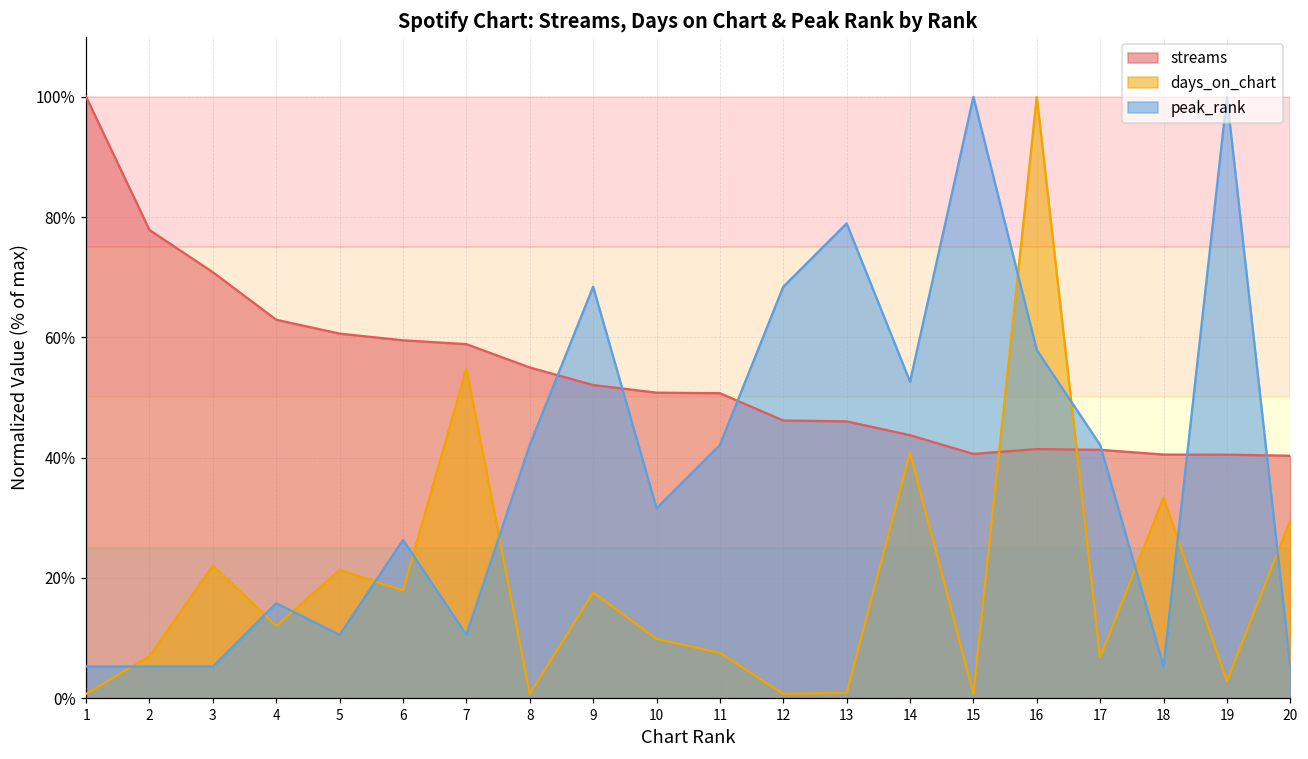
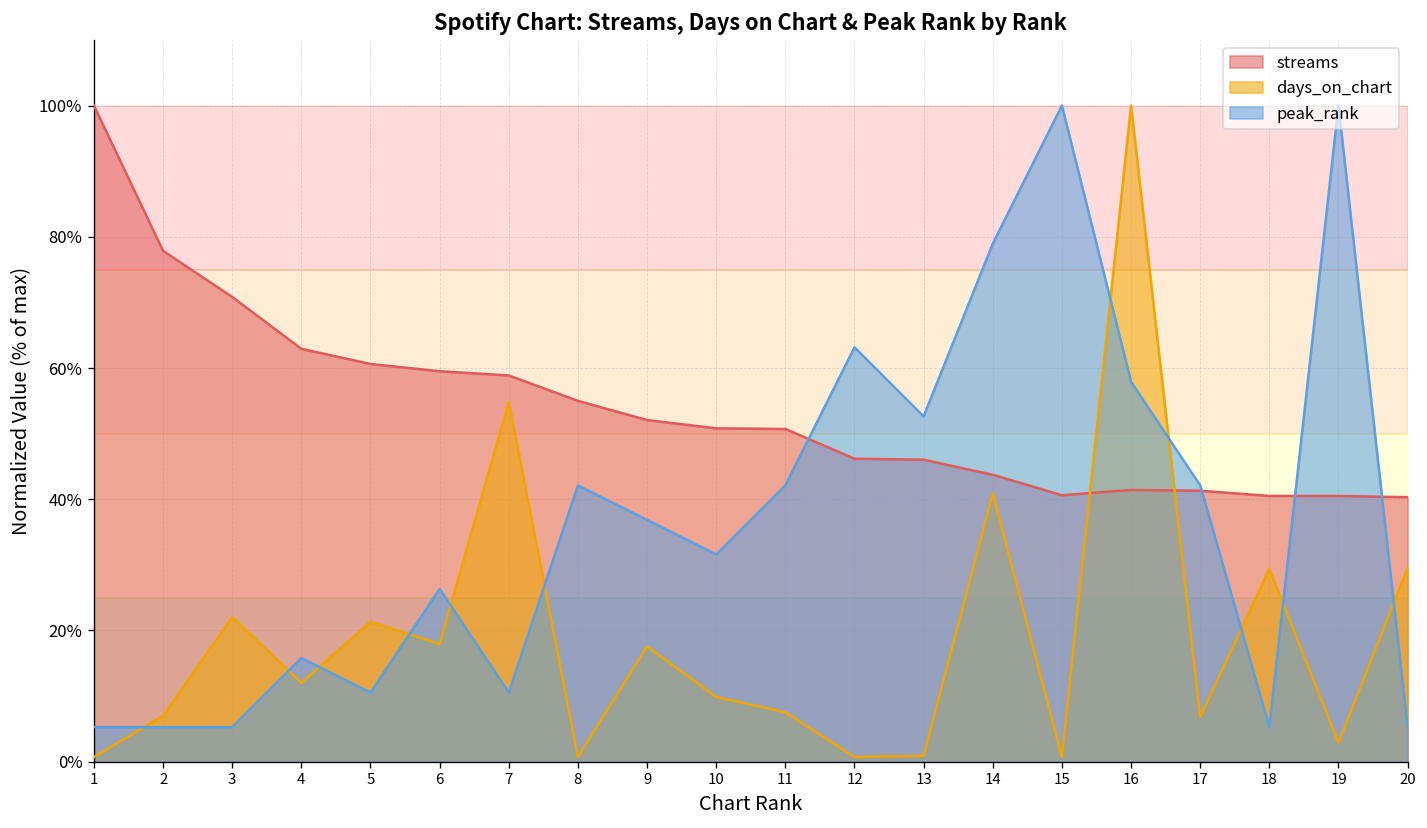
peak_rank, 9: 68% -> 37%
peak_rank, 12: 68% -> 63%
peak_rank, 13: 79% -> 53%
peak_rank, 14: 53% -> 79%
days_on_chart, 18: 33% -> 29%
